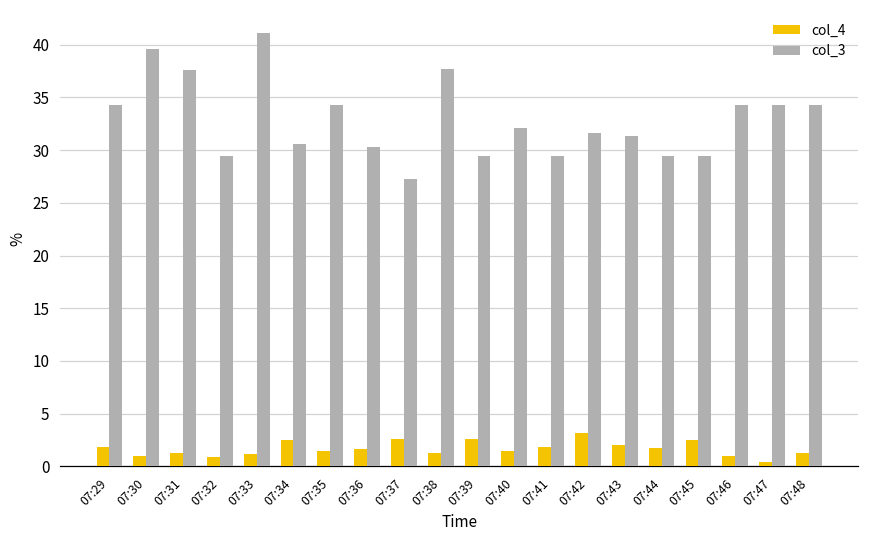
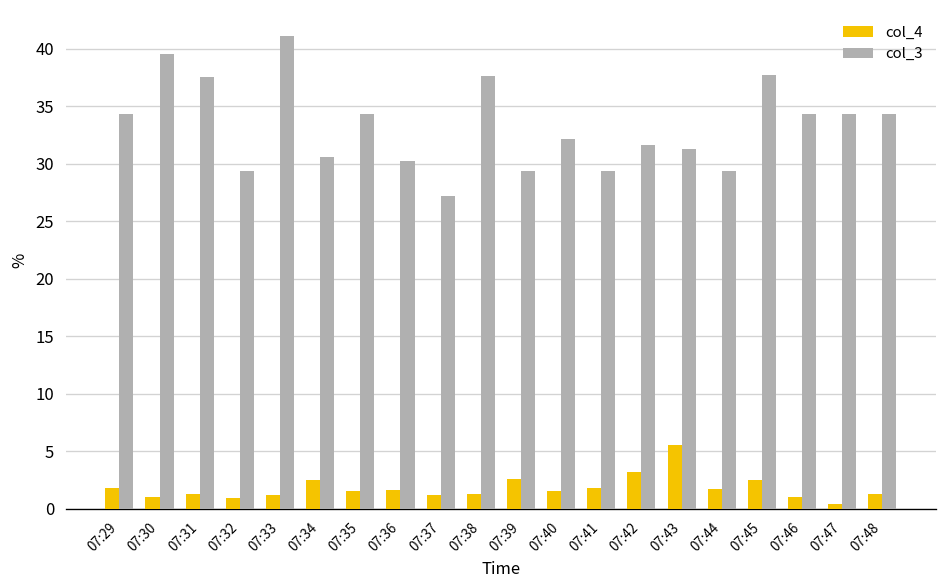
col_4, 07:37: 3 -> 1
col_4, 07:43: 2 -> 6
col_3, 07:45: 29 -> 38
